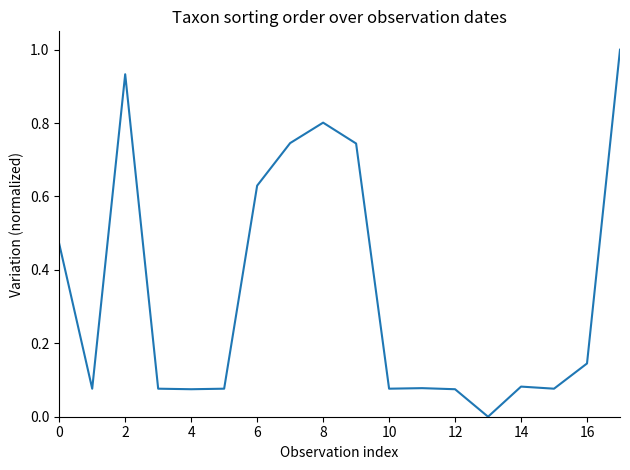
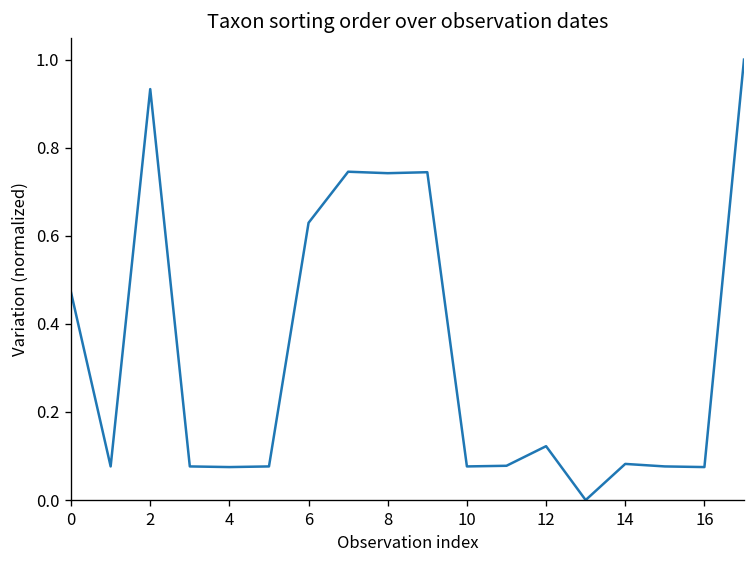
8: 0.80 -> 0.74
12: 0.07 -> 0.12
16: 0.15 -> 0.07
